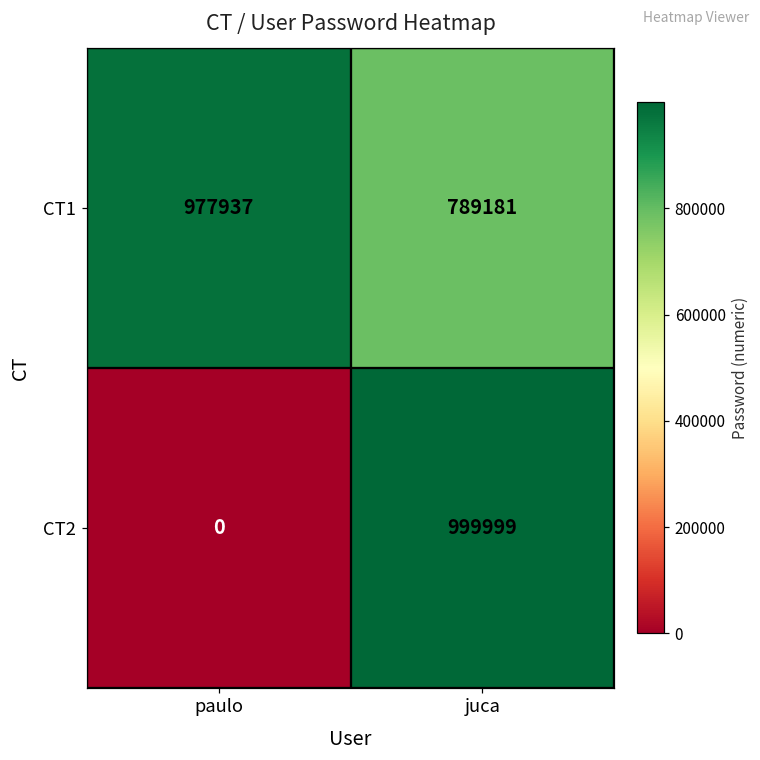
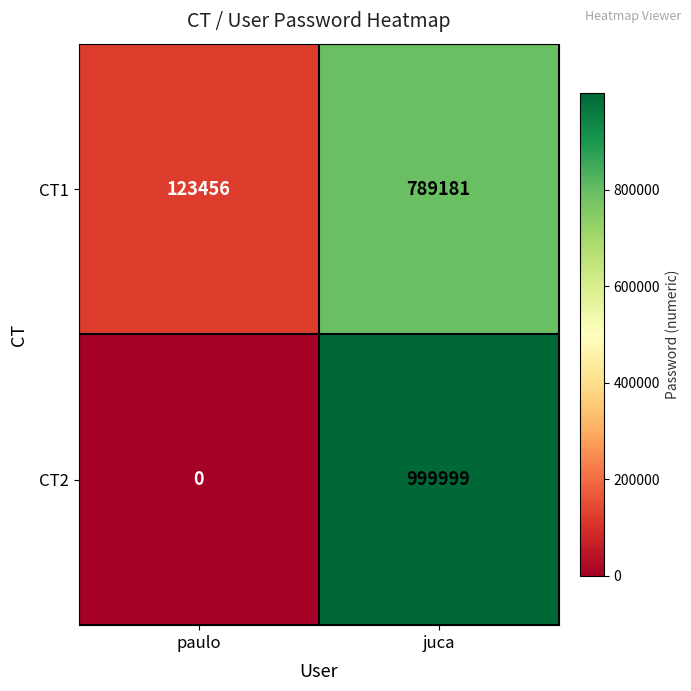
CT1, paulo: 977937 -> 123456
